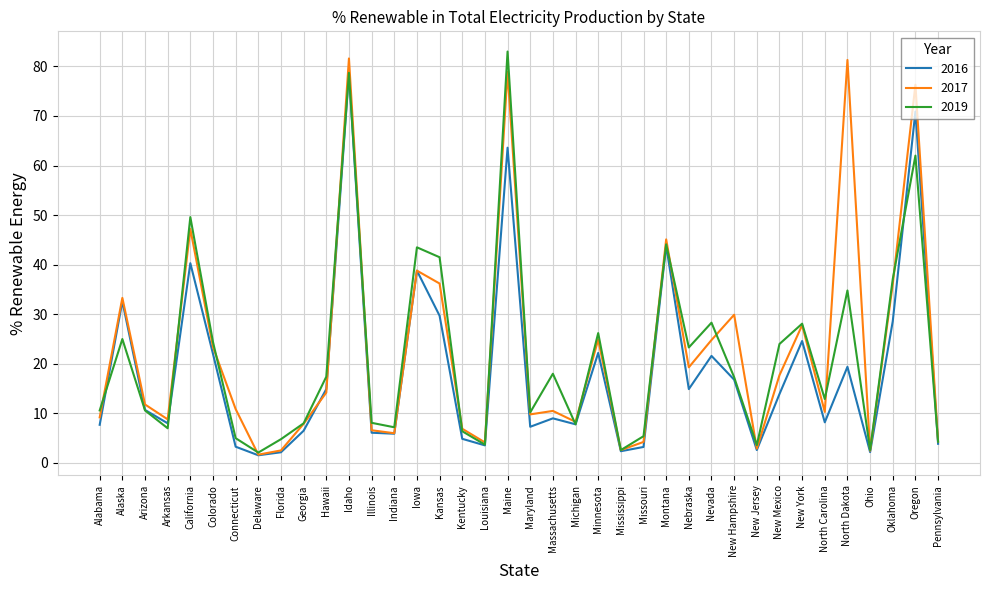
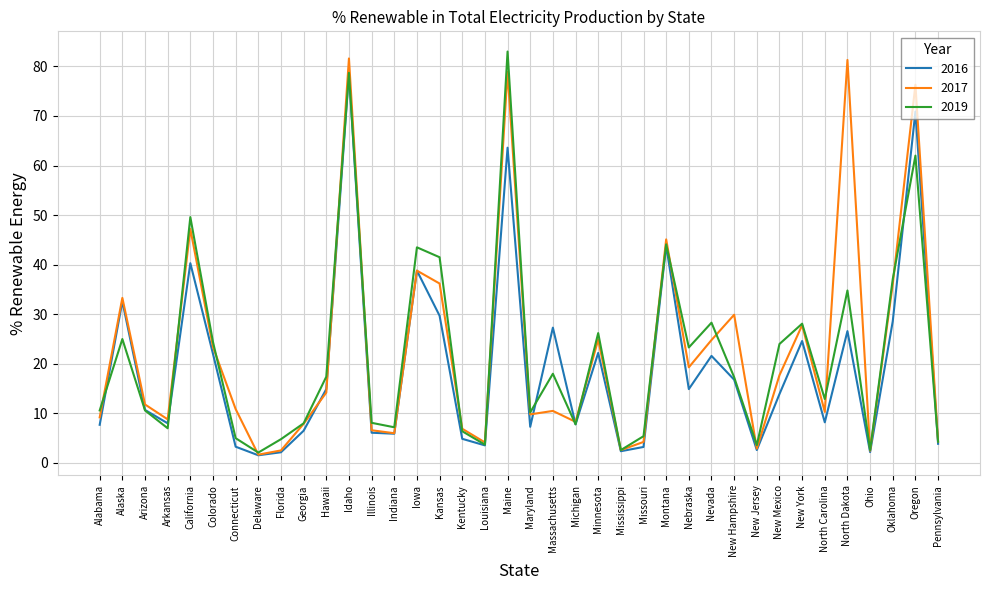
2016, Massachusetts: 9 -> 27
2016, North Dakota: 19 -> 27
